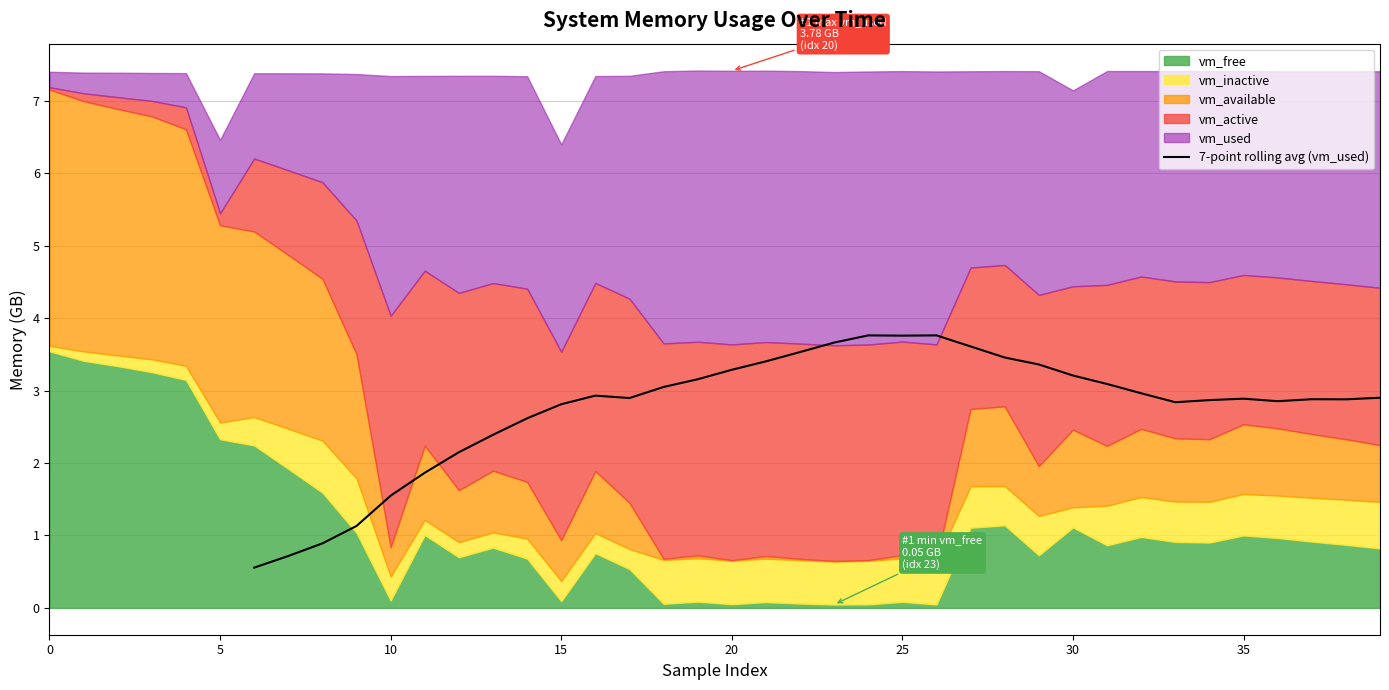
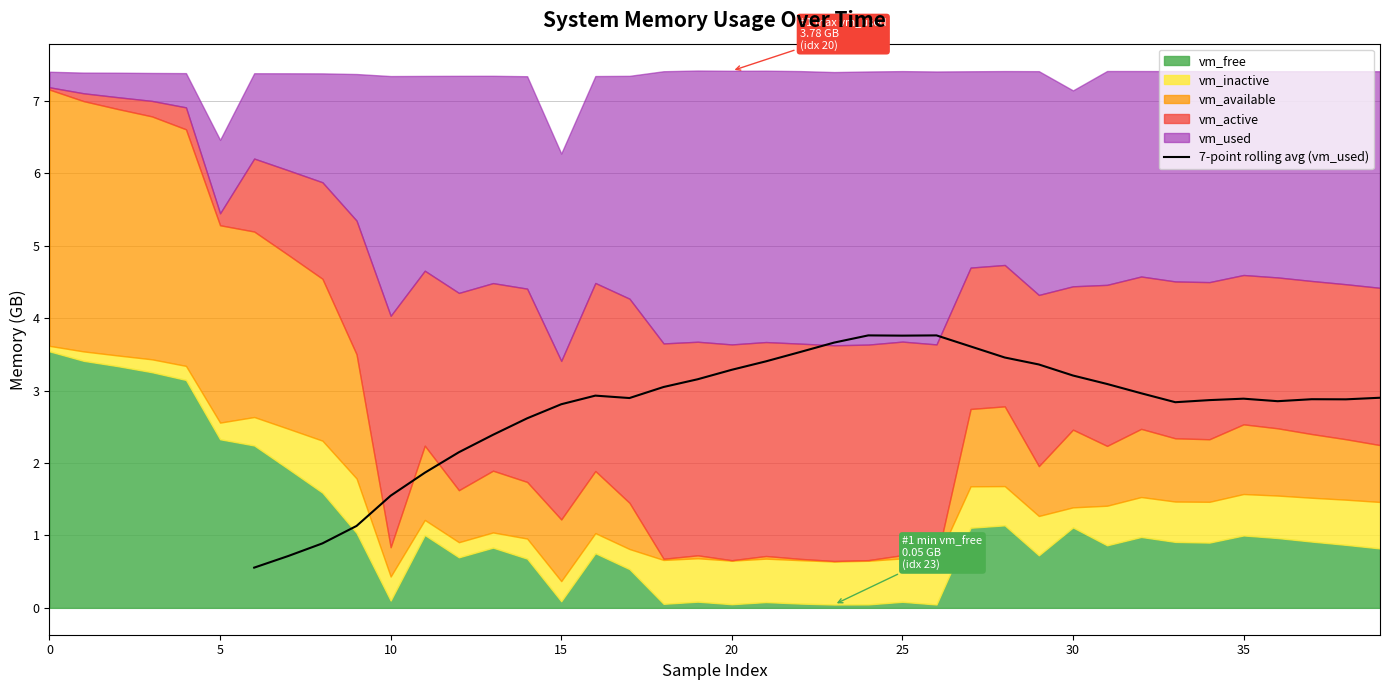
vm_available, 15: 0.6 -> 0.9
vm_active, 15: 2.6 -> 2.2
